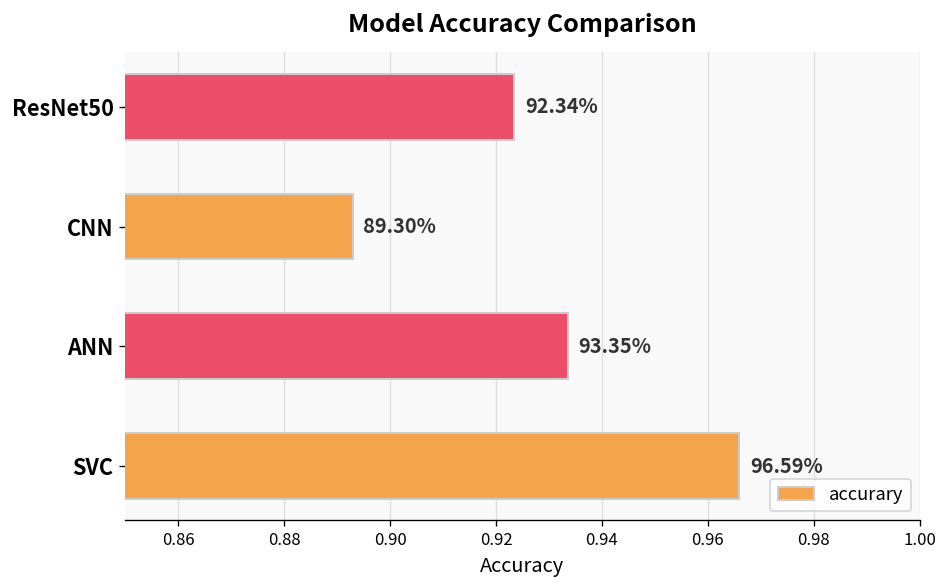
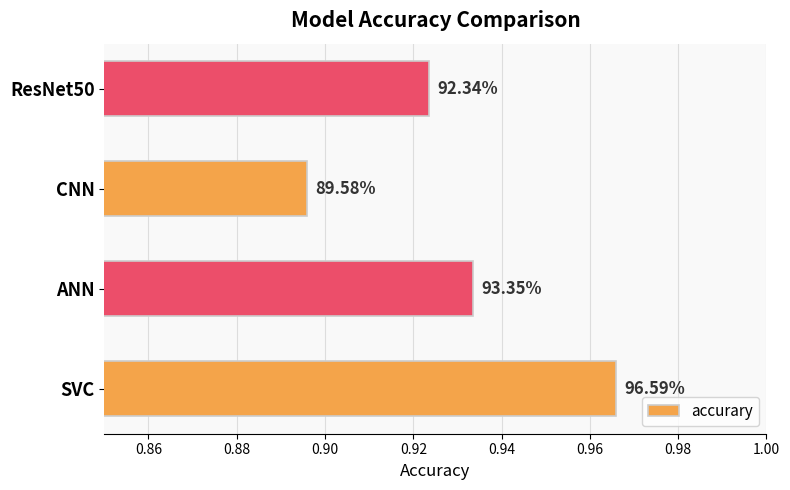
CNN: 89.30% -> 89.58%
